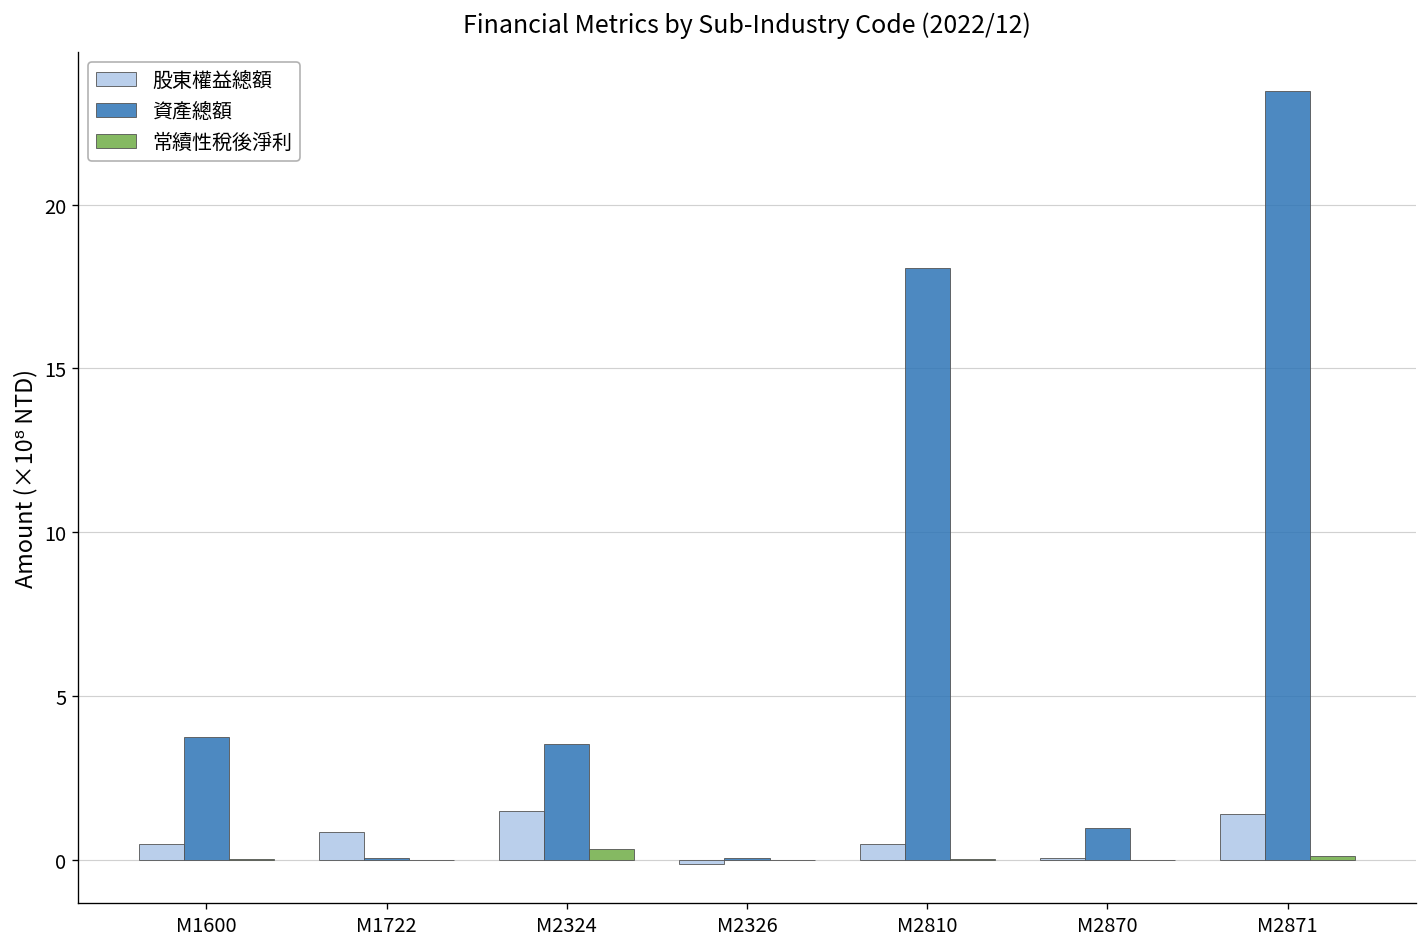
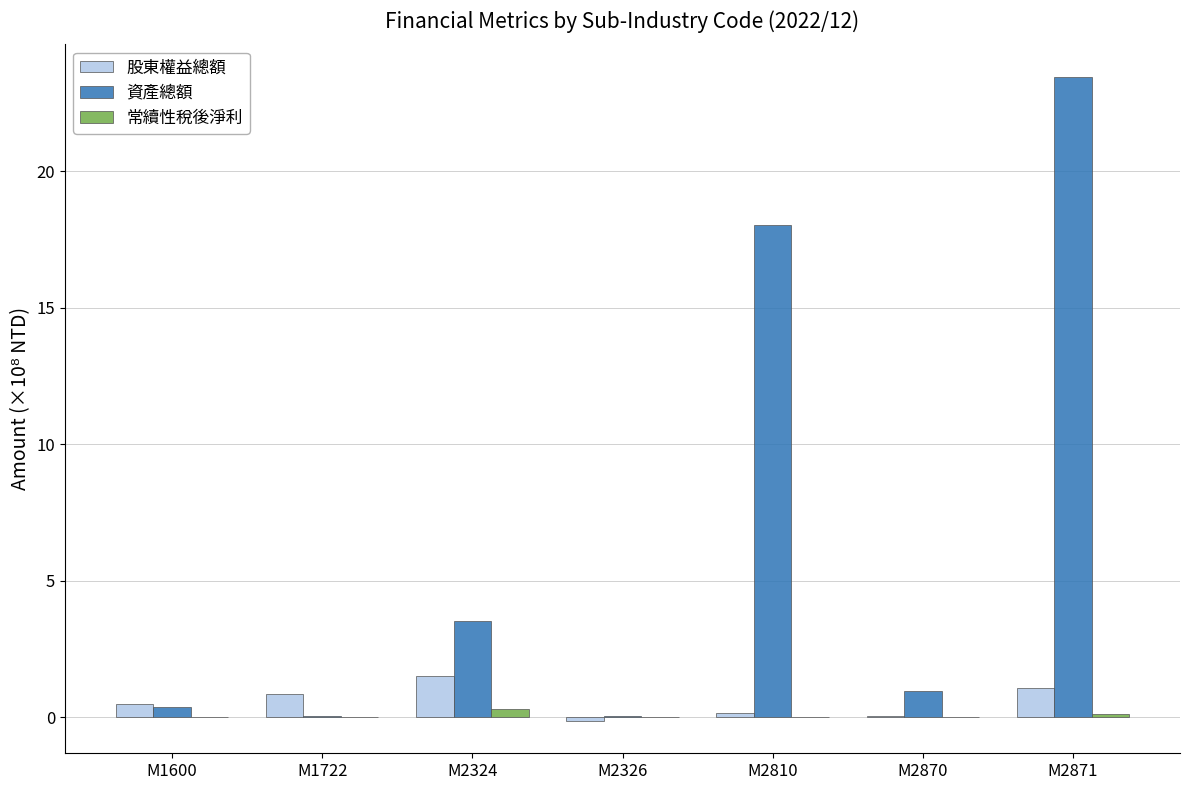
資產總額, M1600: 3.7 -> 0.4
股東權益總額, M2810: 0.5 -> 0.1
股東權益總額, M2871: 1.4 -> 1.1
